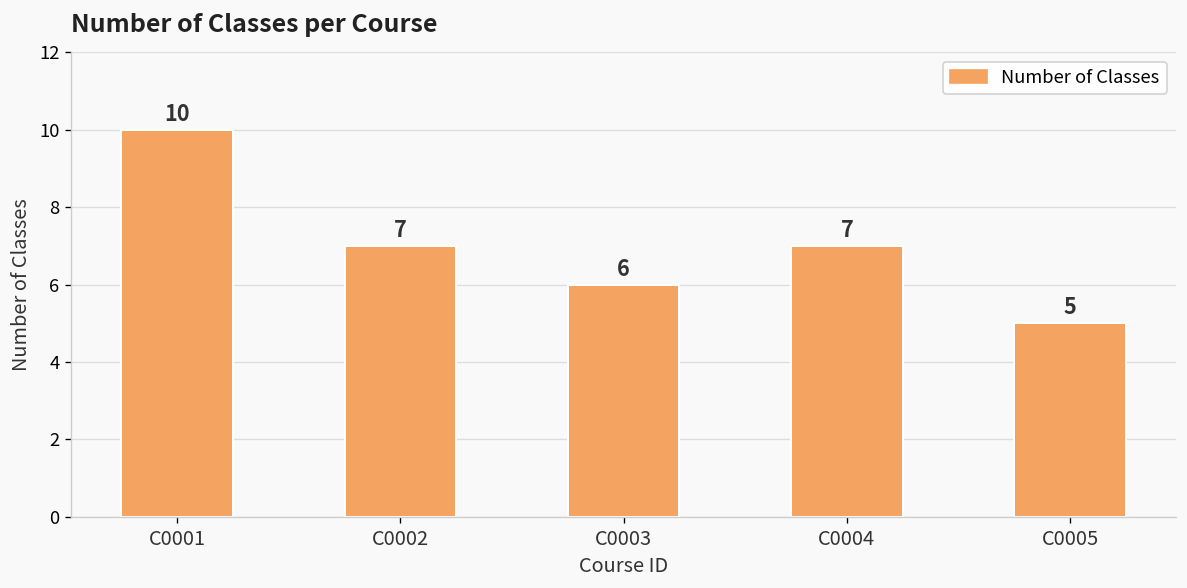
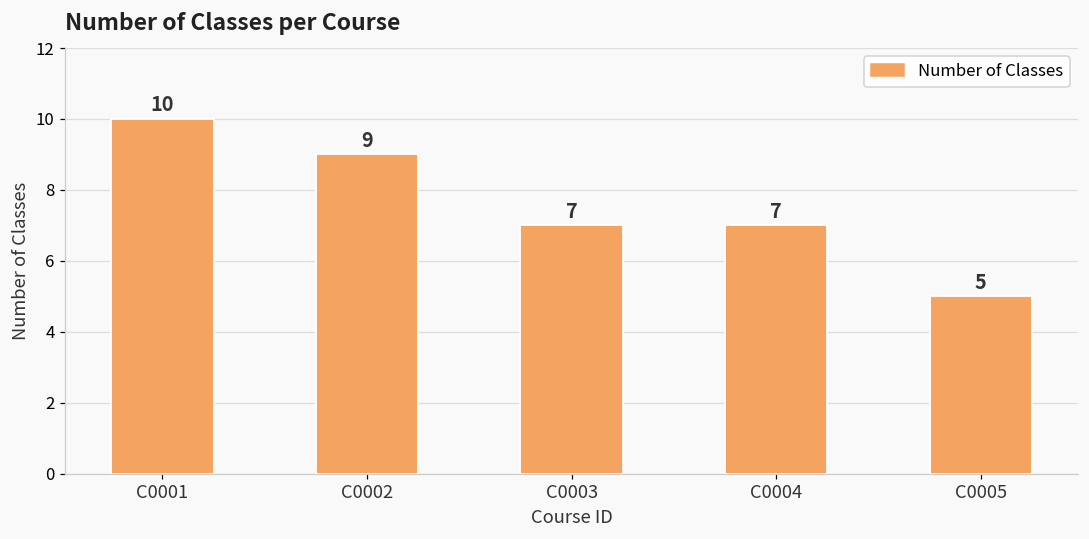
C0002: 7 -> 9
C0003: 6 -> 7
